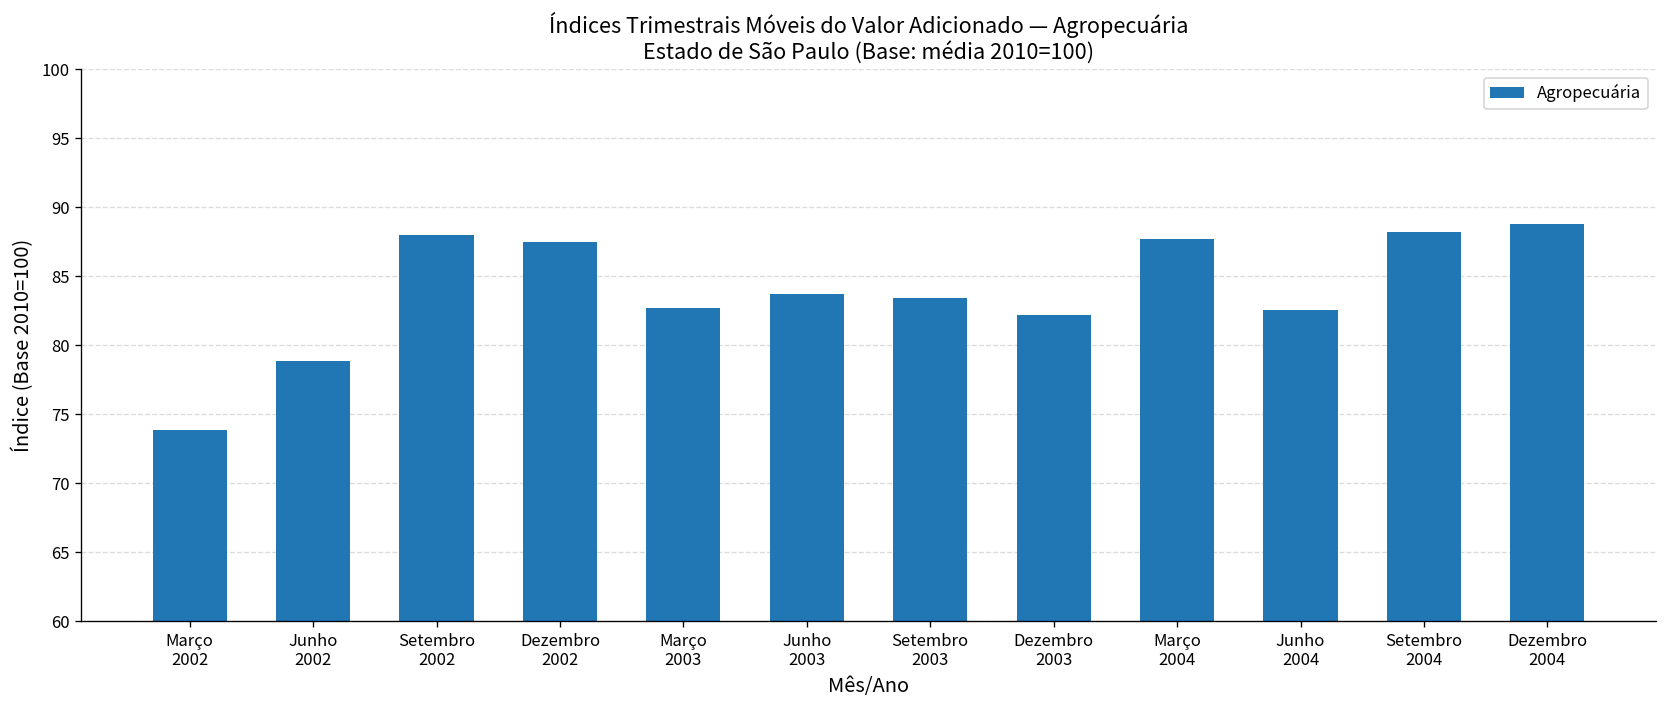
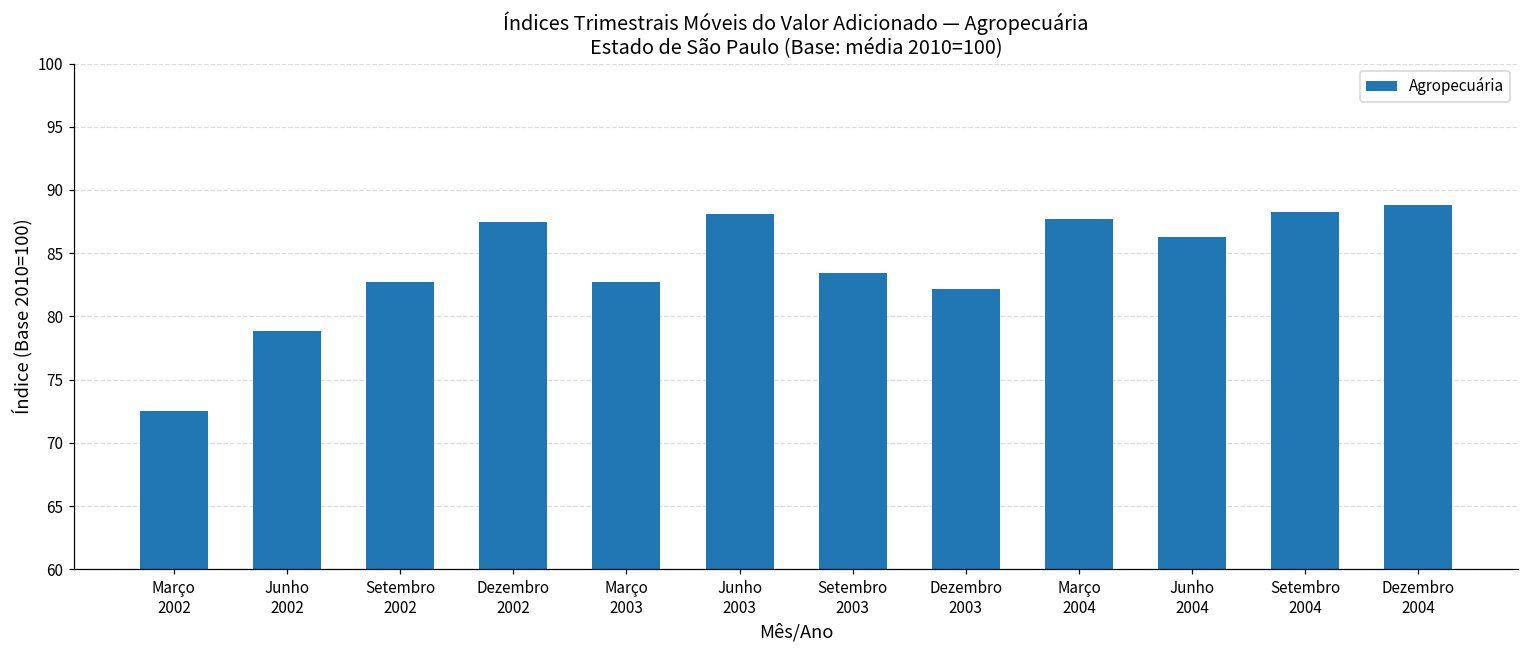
Março 2002: 73.8 -> 72.5
Setembro 2002: 88.0 -> 82.7
Junho 2003: 83.7 -> 88.1
Junho 2004: 82.6 -> 86.3
